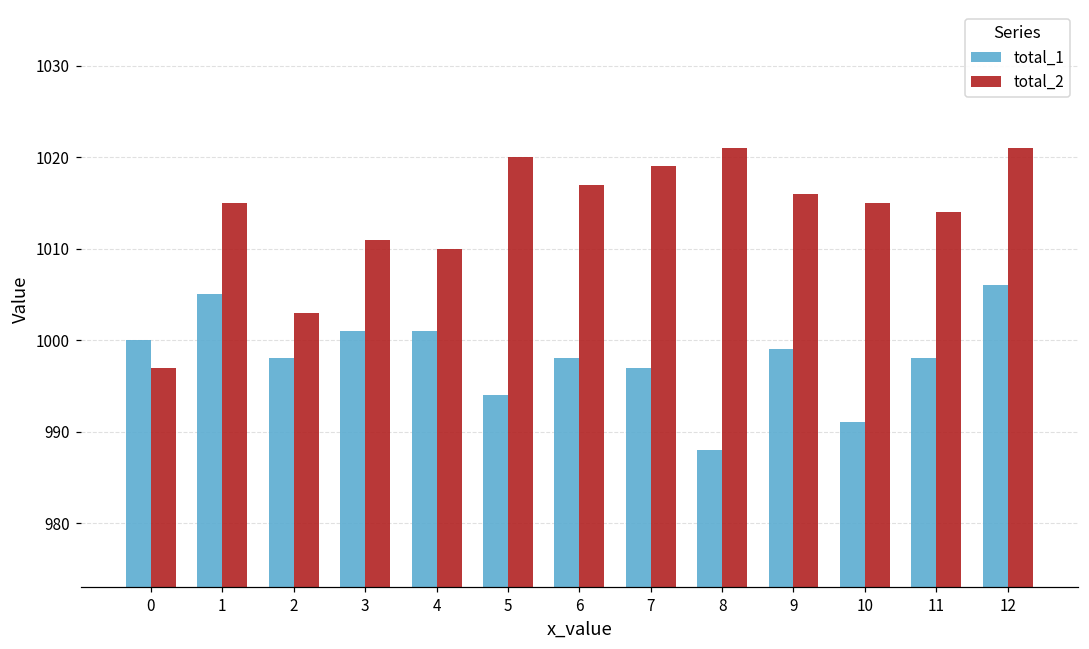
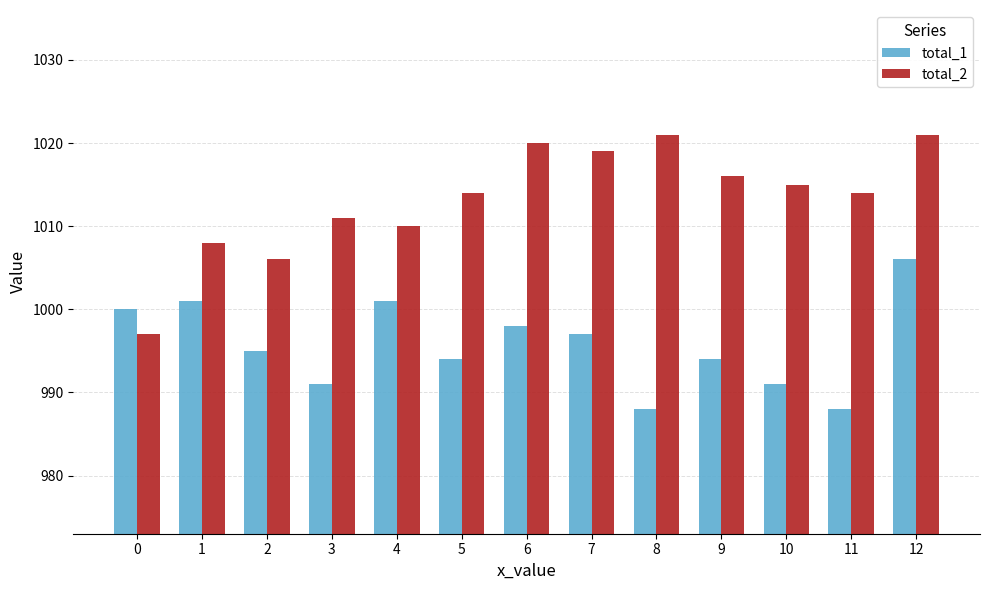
total_1, 1: 1005 -> 1001
total_2, 1: 1015 -> 1008
total_1, 2: 998 -> 995
total_2, 2: 1003 -> 1006
total_1, 3: 1001 -> 991
total_2, 5: 1020 -> 1014
total_2, 6: 1017 -> 1020
total_1, 9: 999 -> 994
total_1, 11: 998 -> 988
